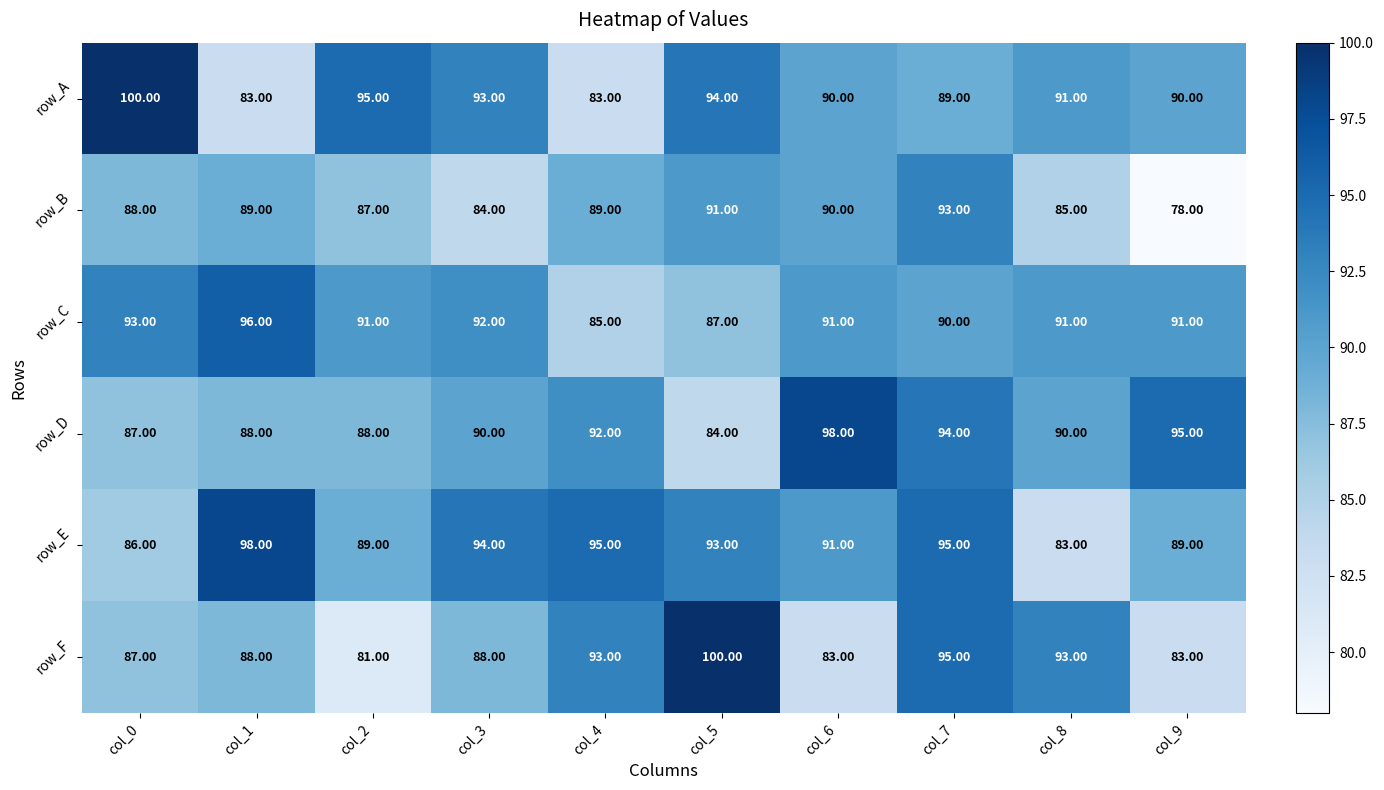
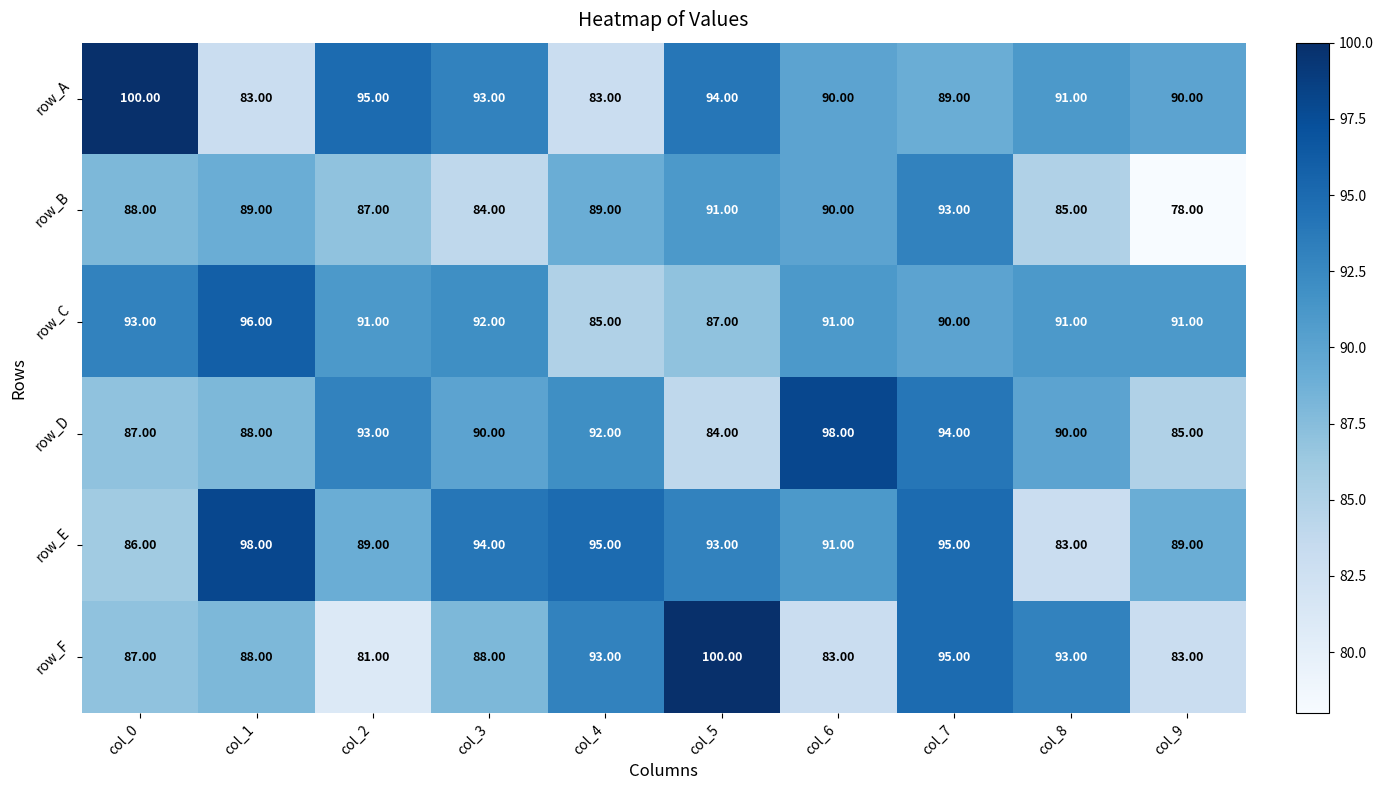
row_D, col_2: 88.00 -> 93.00
row_D, col_9: 95.00 -> 85.00
